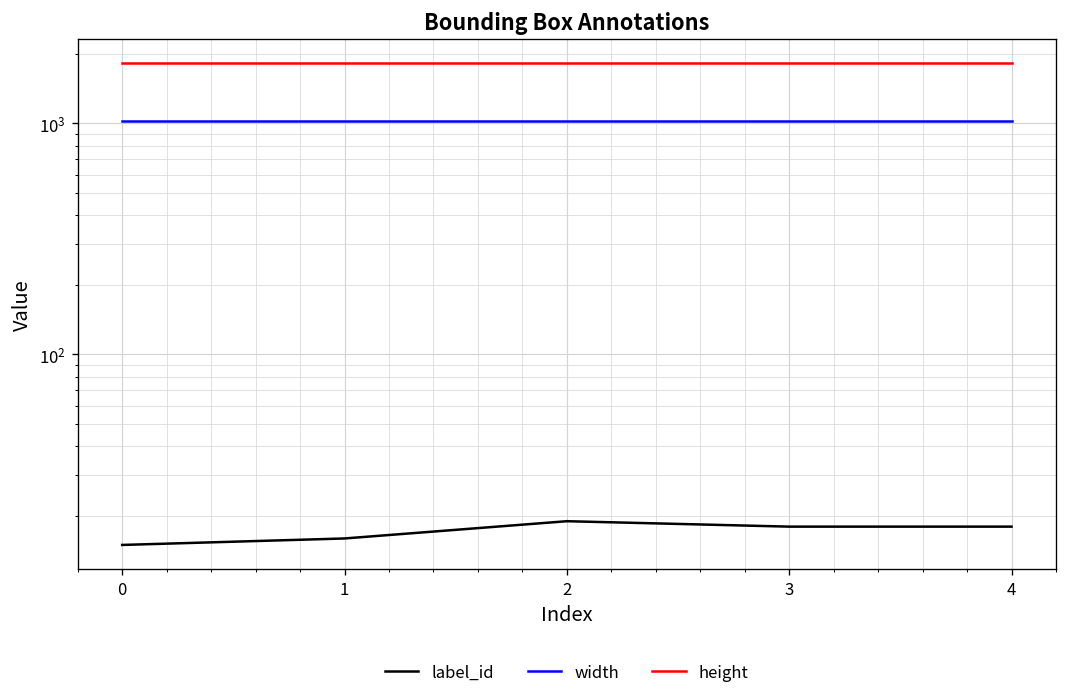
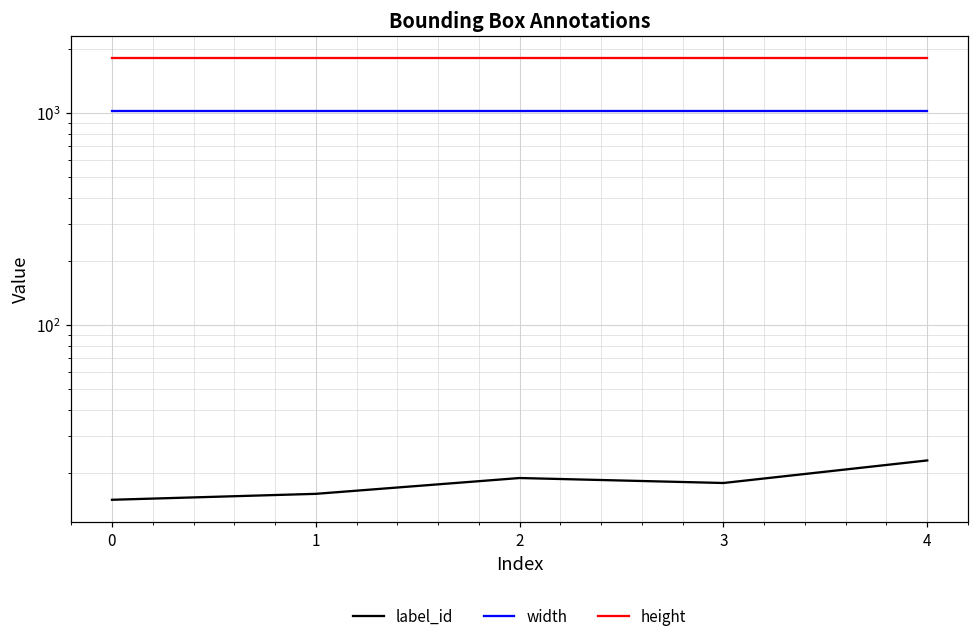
label_id, 4: 18 -> 23
